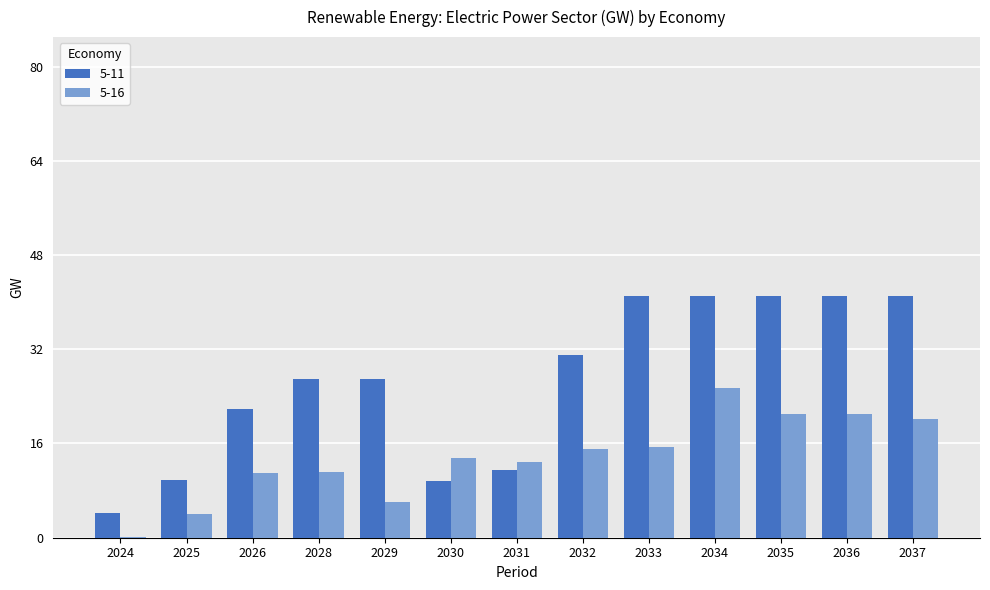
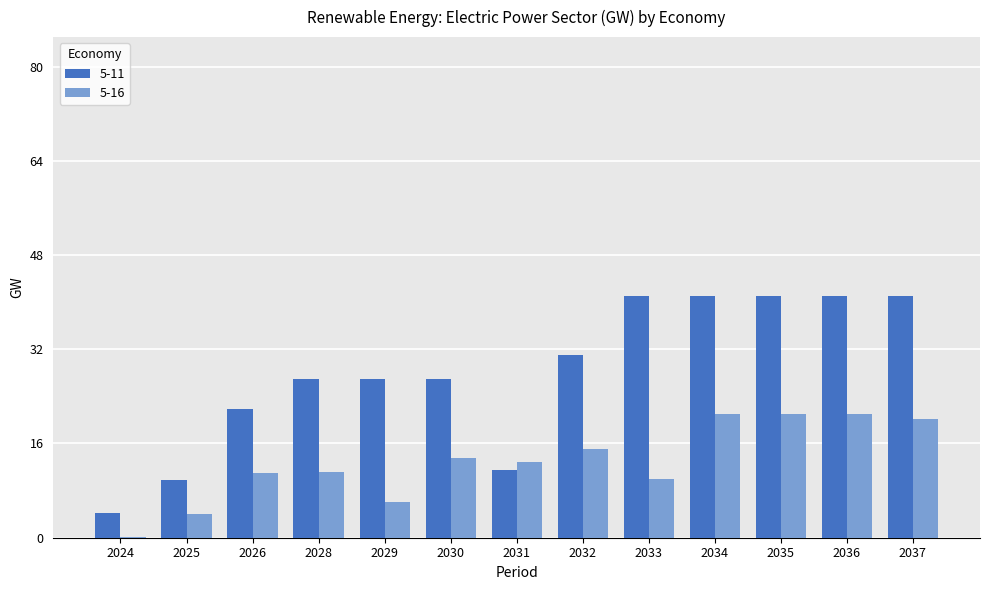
5-11, 2030: 10 -> 27
5-16, 2033: 15 -> 10
5-16, 2034: 25 -> 21
